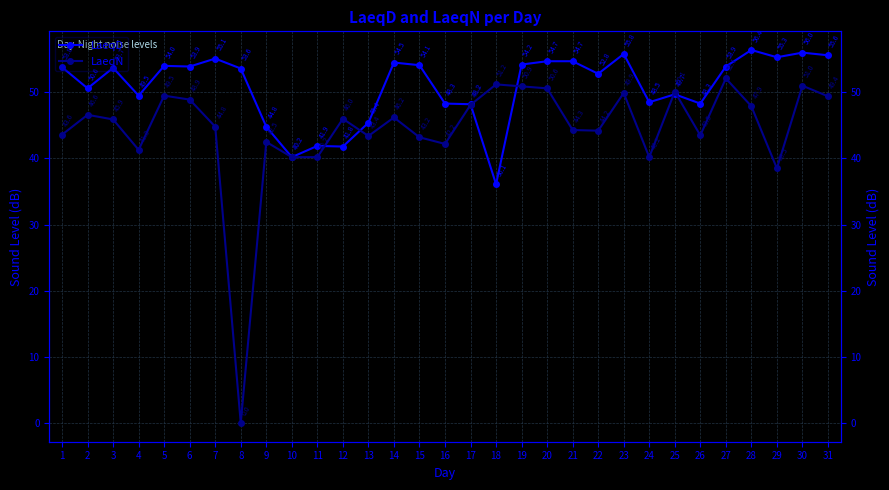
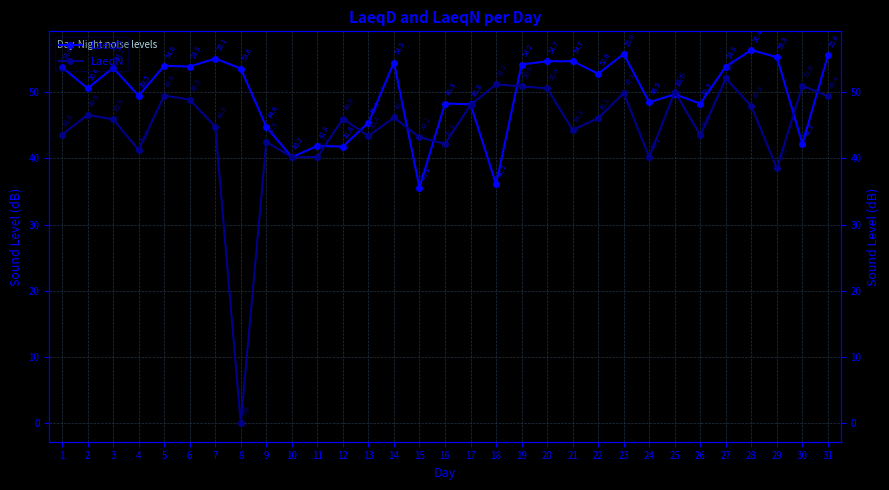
LaeqD, 15: 54.1 -> 35.6
LaeqN, 22: 44.2 -> 46.1
LaeqD, 30: 56.0 -> 42.2
